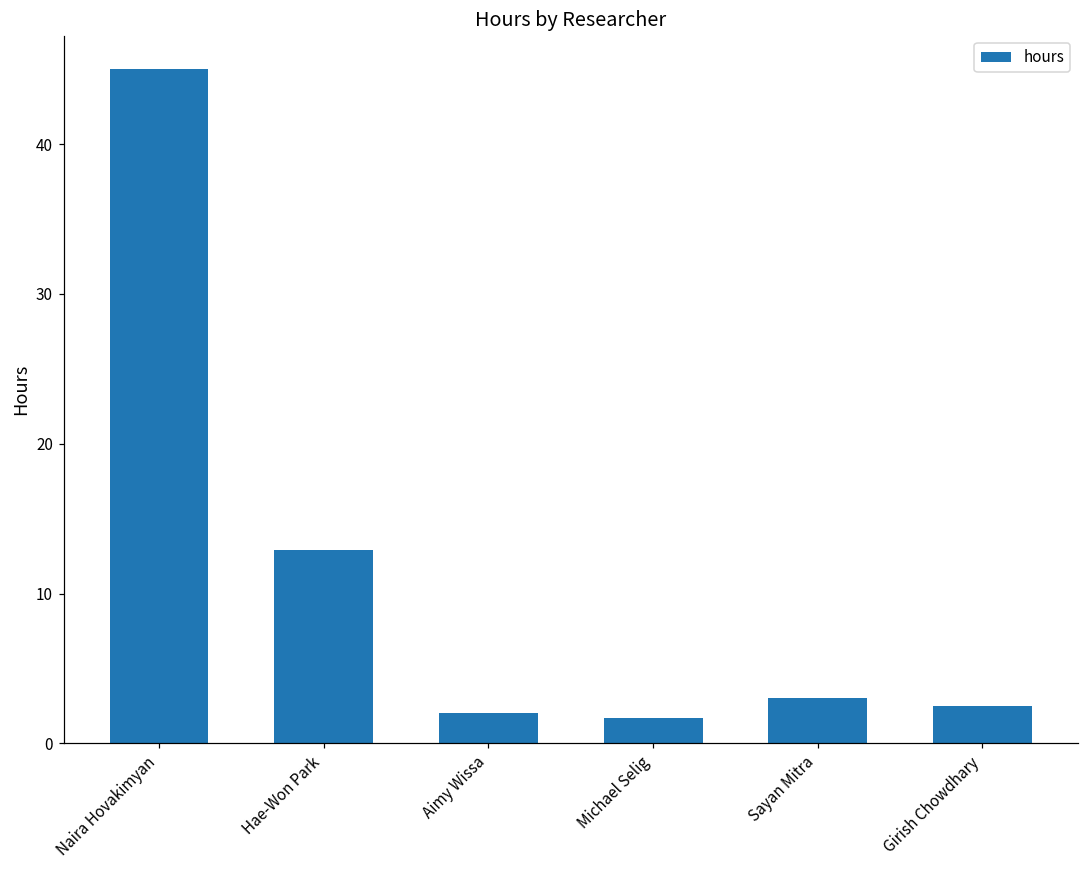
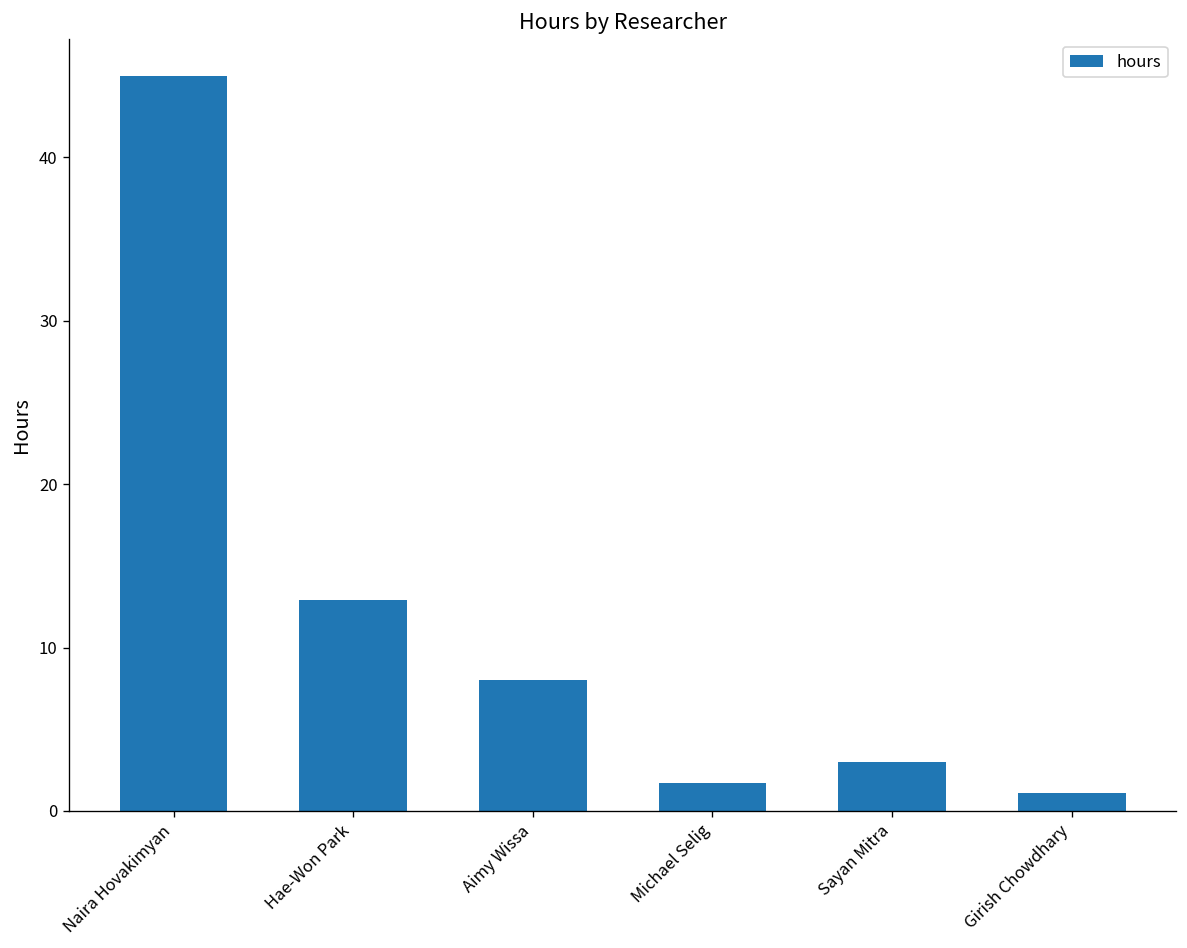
Aimy Wissa: 2 -> 8
Girish Chowdhary: 2.5 -> 1.1
